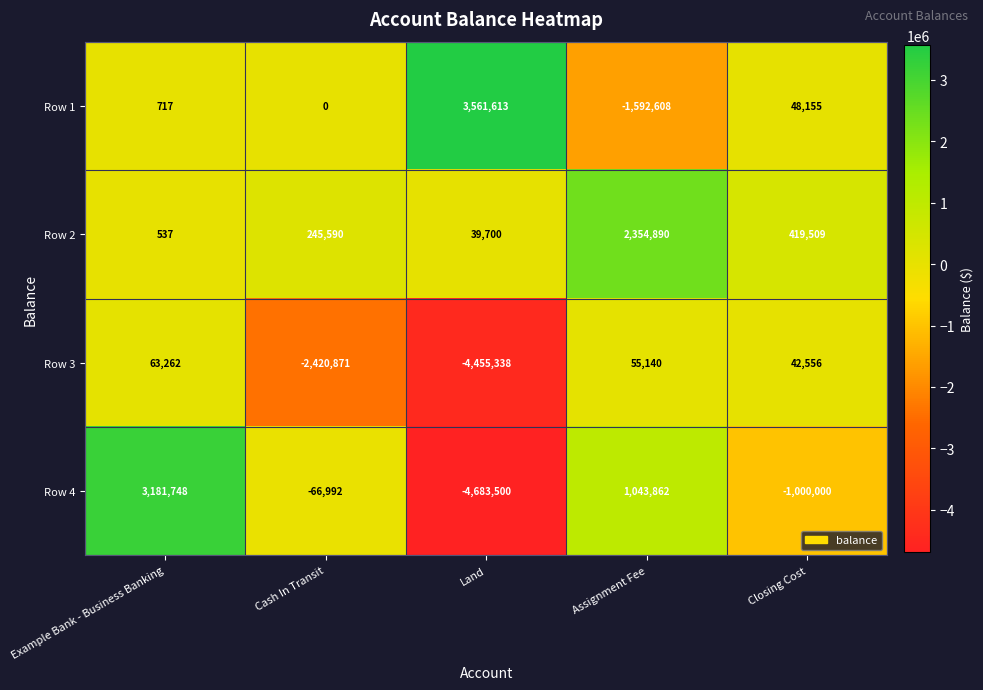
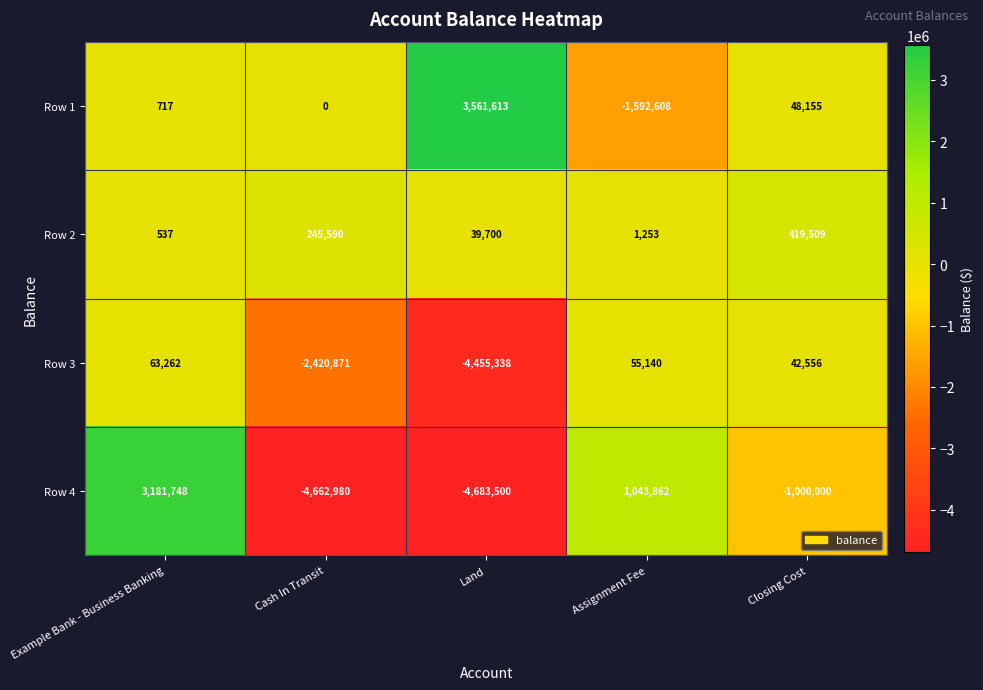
Row 2, Assignment Fee: 2,354,890 -> 1,253
Row 4, Cash In Transit: -66,992 -> -4,662,980
